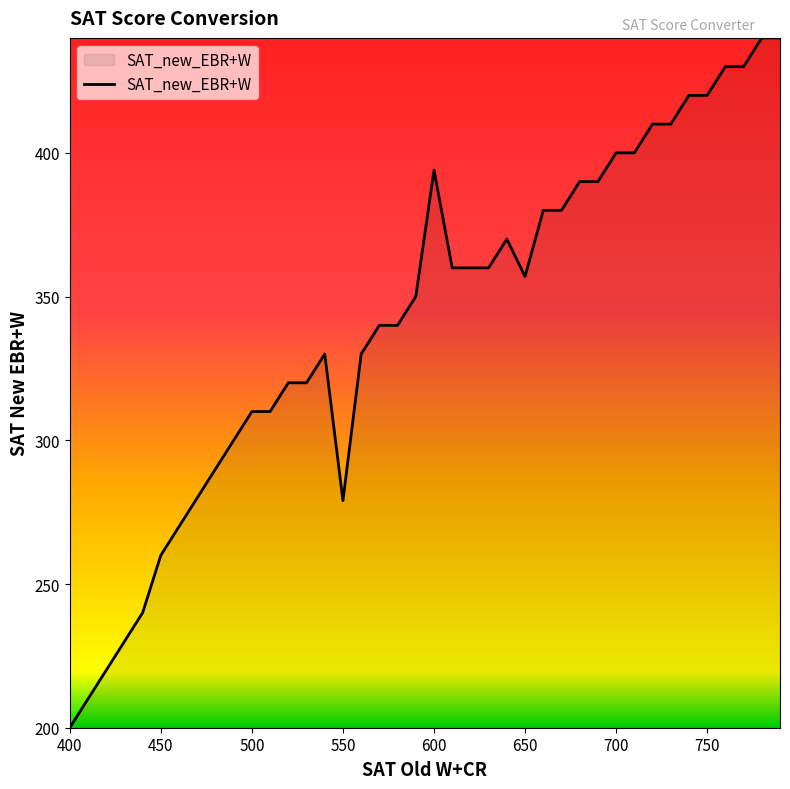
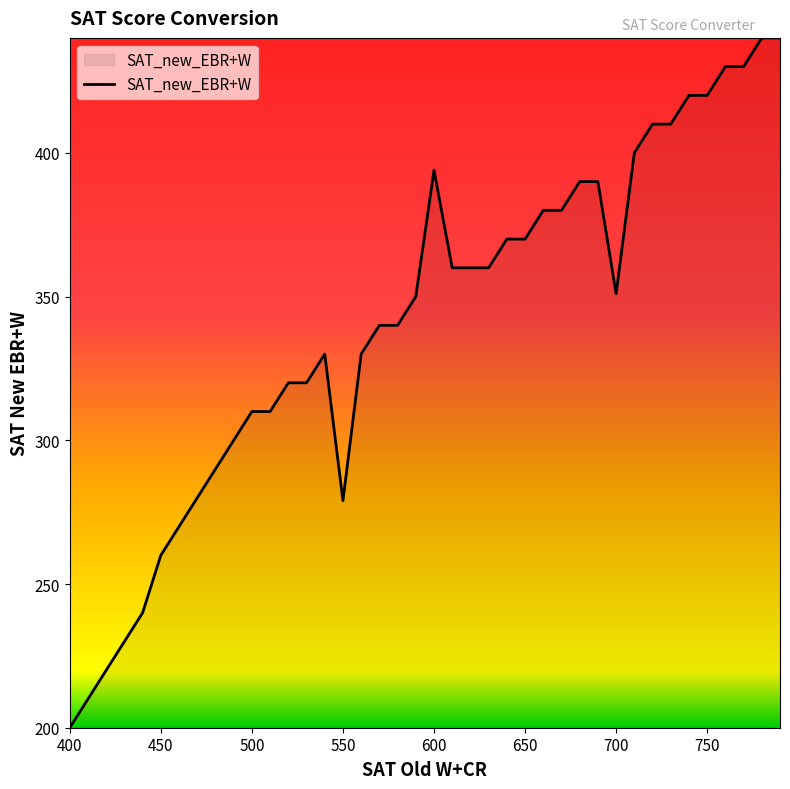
650: 357 -> 370
700: 400 -> 351
